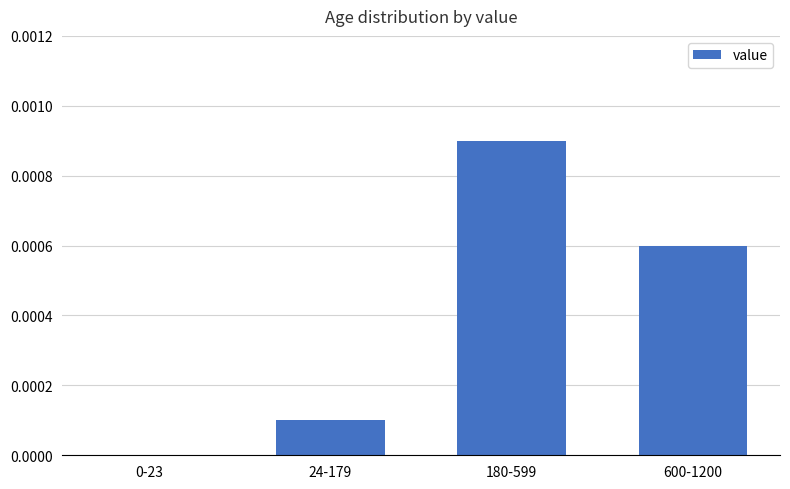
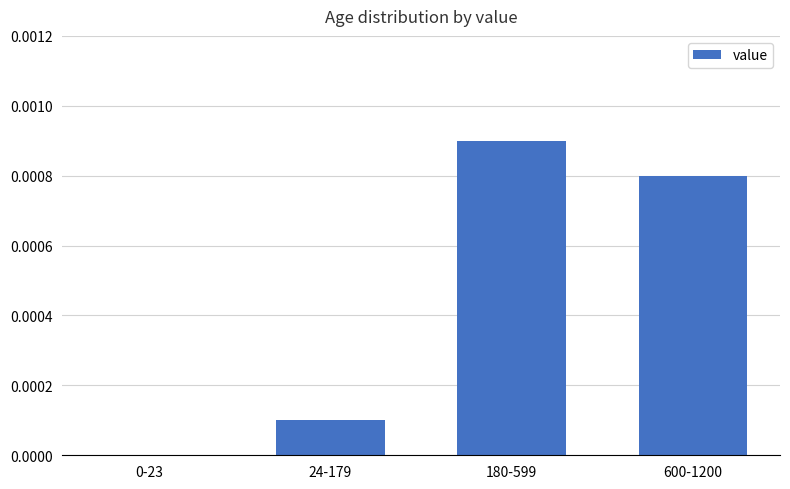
600-1200: 0.0006 -> 0.0008
